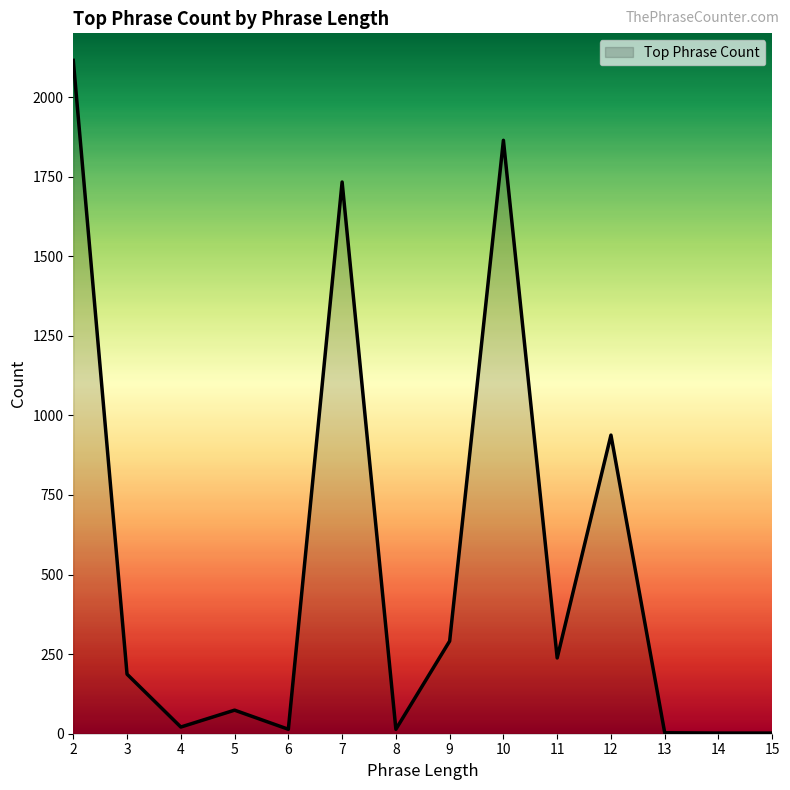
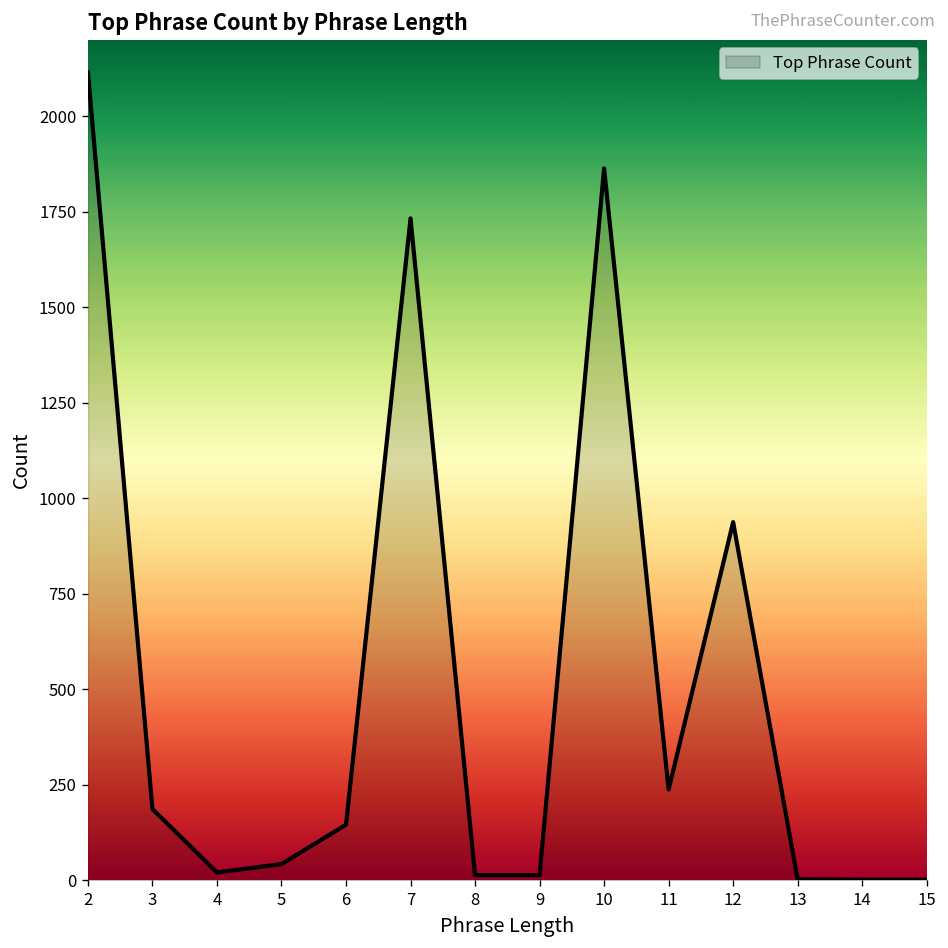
5: 70 -> 40
6: 10 -> 150
9: 290 -> 10
